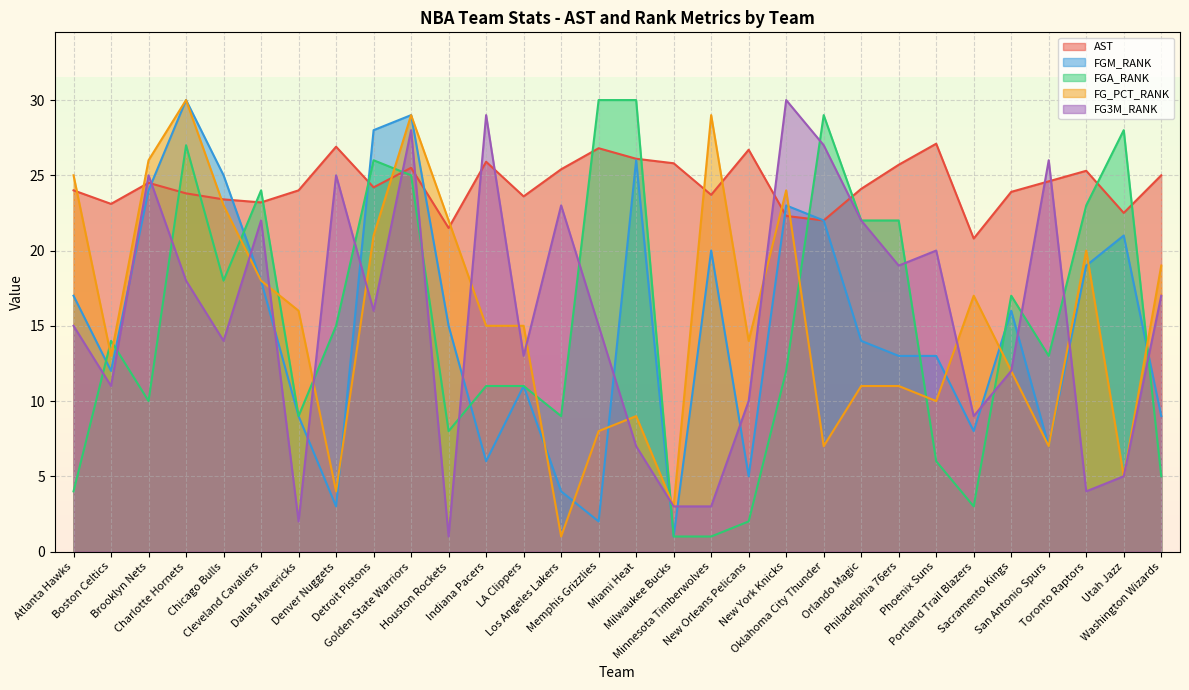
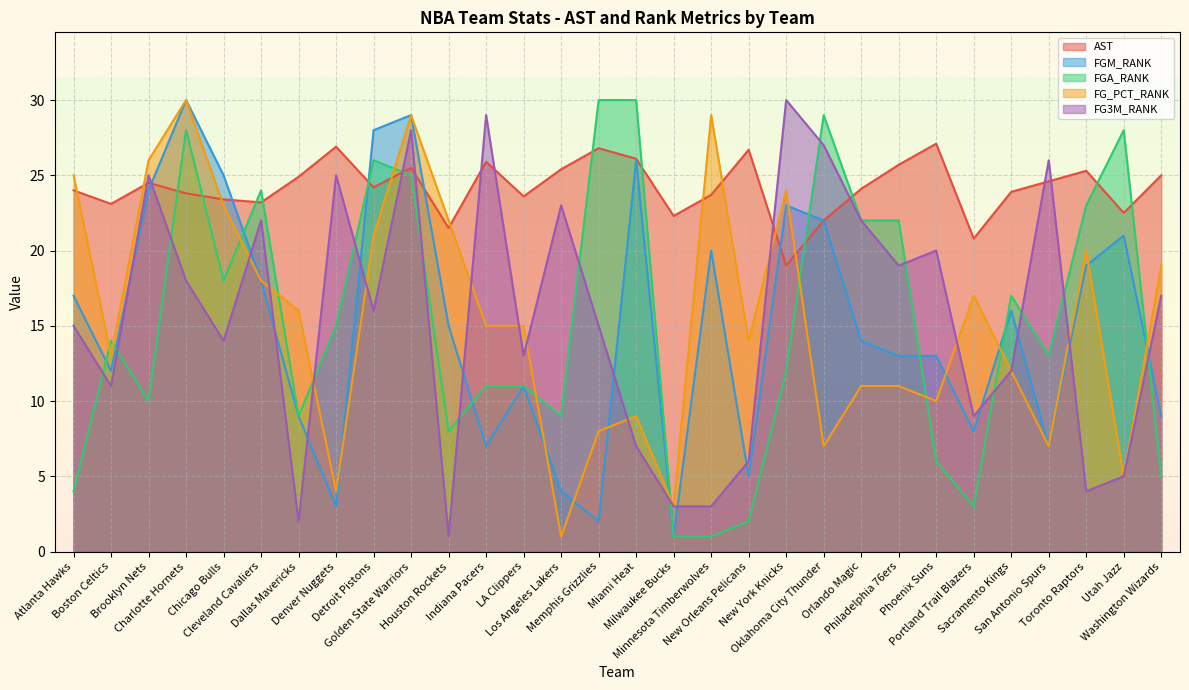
FGA_RANK, Charlotte Hornets: 27 -> 28
AST, Dallas Mavericks: 24.0 -> 24.9
FGM_RANK, Indiana Pacers: 6 -> 7
AST, Milwaukee Bucks: 25.8 -> 22.3
FG3M_RANK, New Orleans Pelicans: 10 -> 6
AST, New York Knicks: 22.3 -> 19.0
